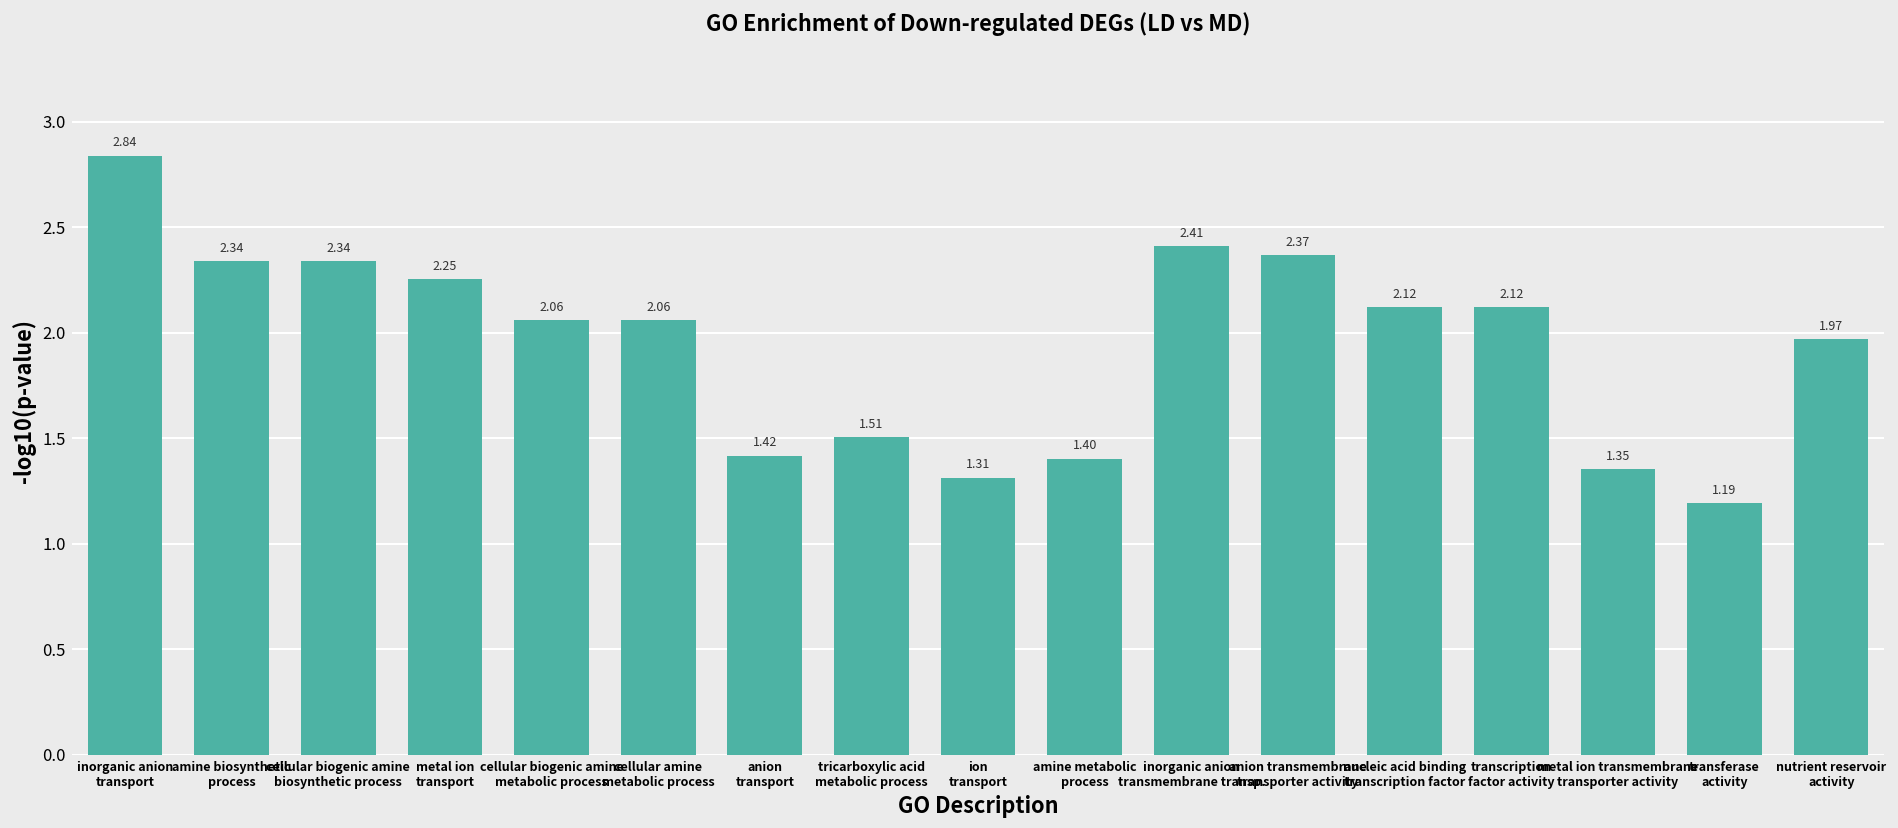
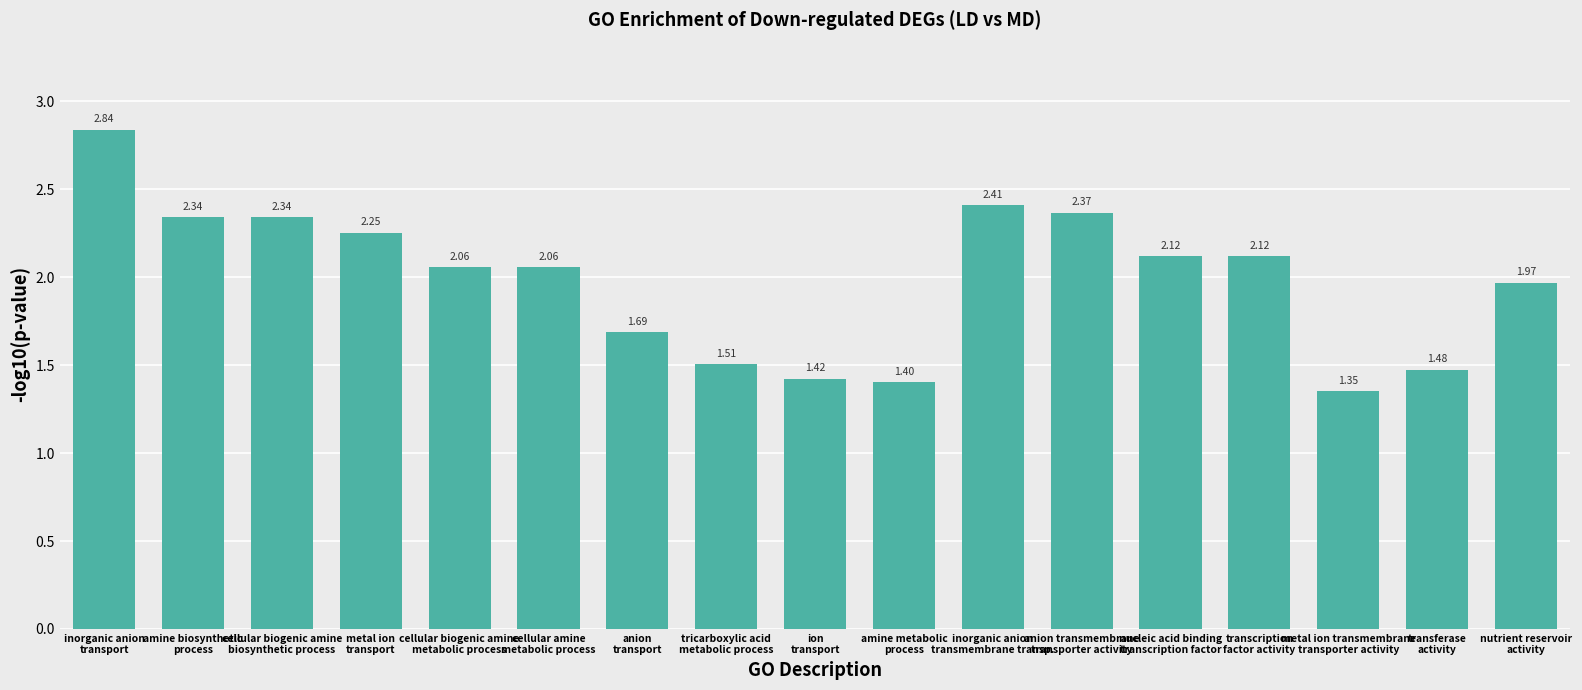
anion transport: 1.42 -> 1.69
ion transport: 1.31 -> 1.42
transferase activity: 1.19 -> 1.48
